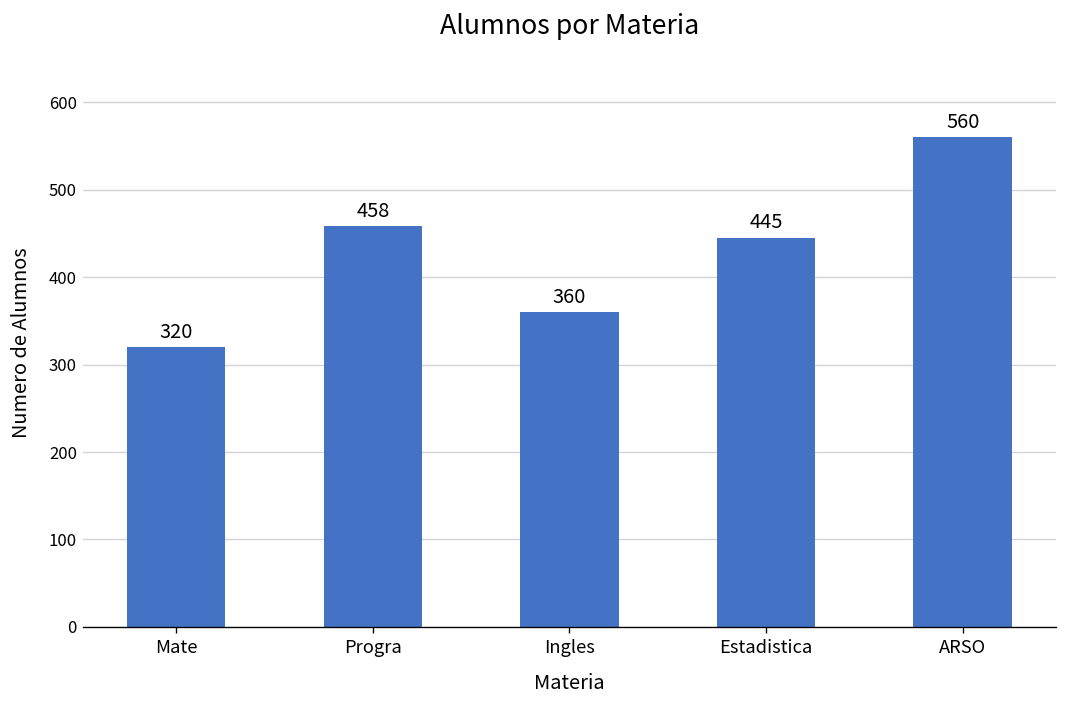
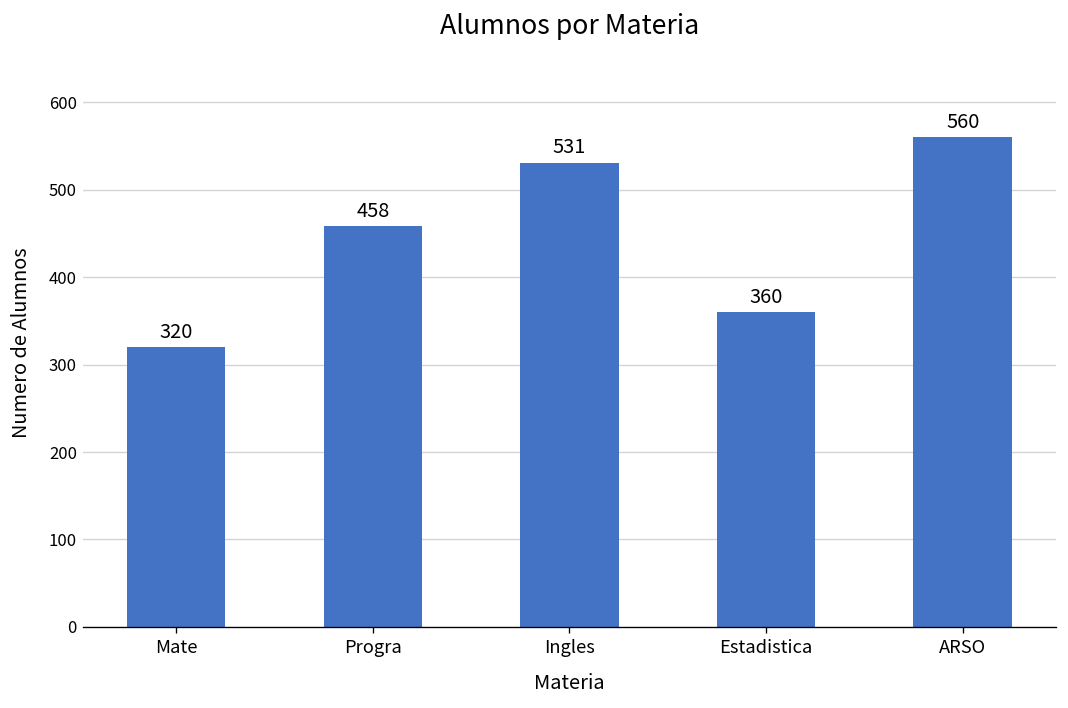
Ingles: 360 -> 531
Estadistica: 445 -> 360
